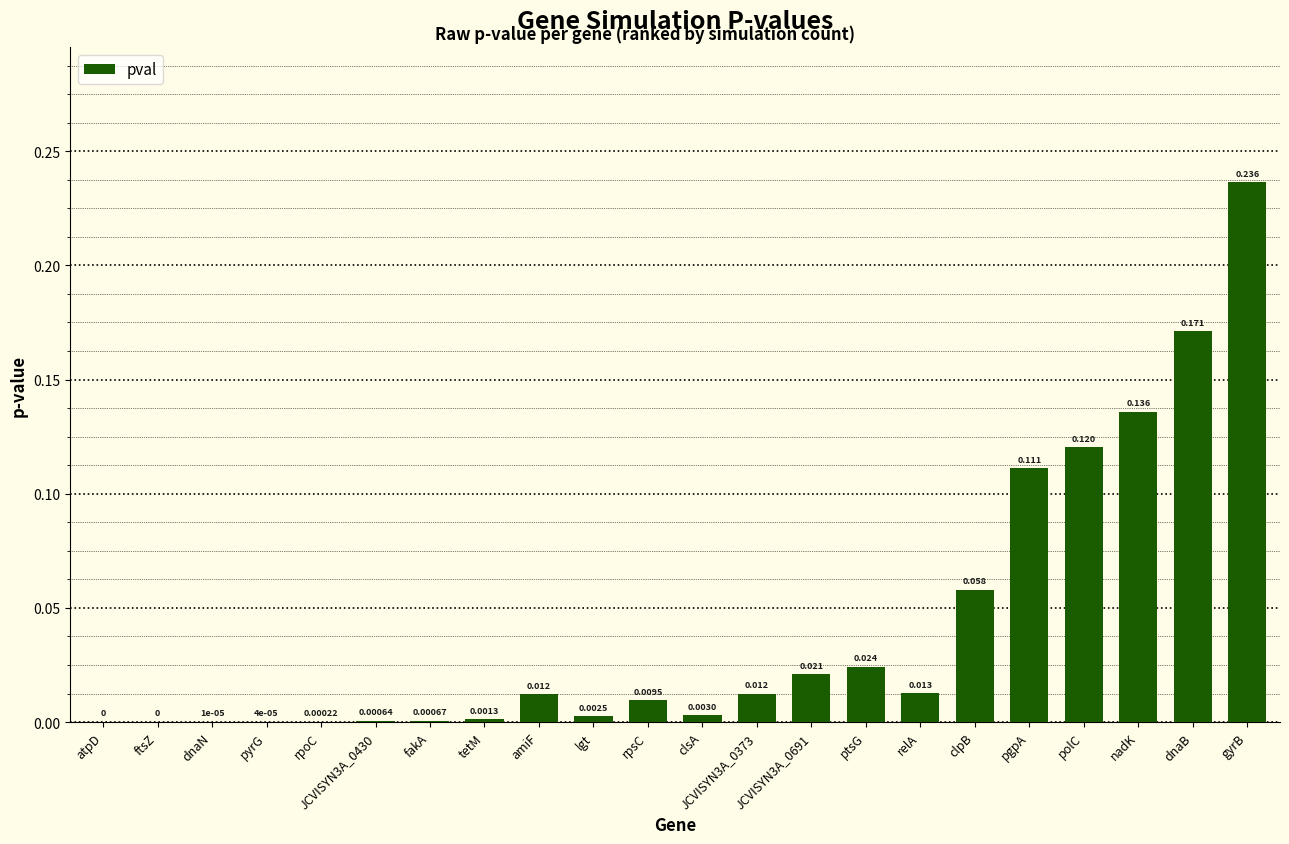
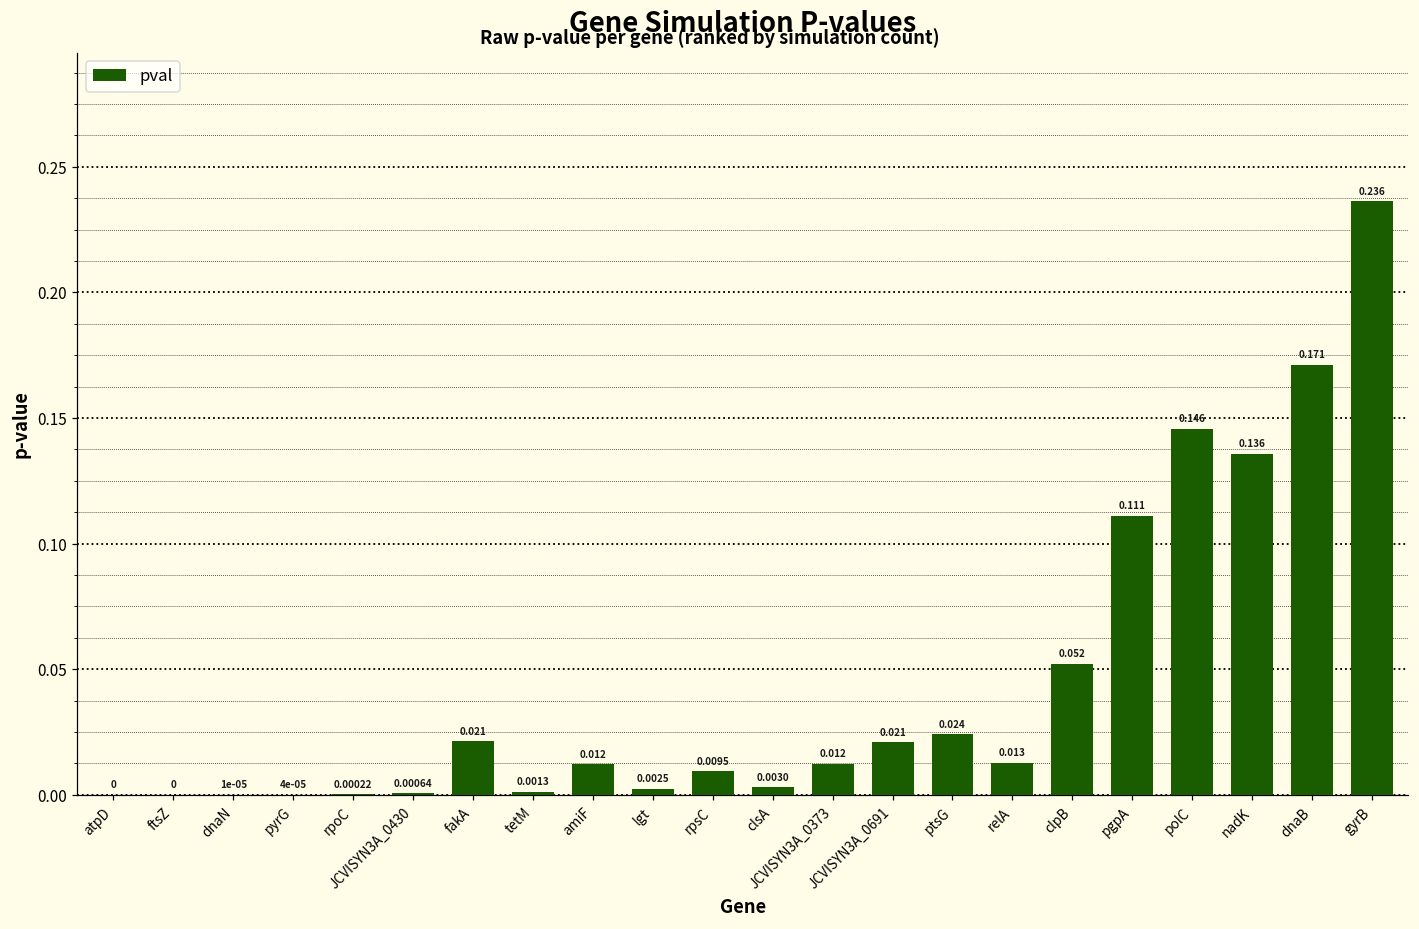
fakA: 0.00067 -> 0.021
clpB: 0.058 -> 0.052
polC: 0.120 -> 0.146
